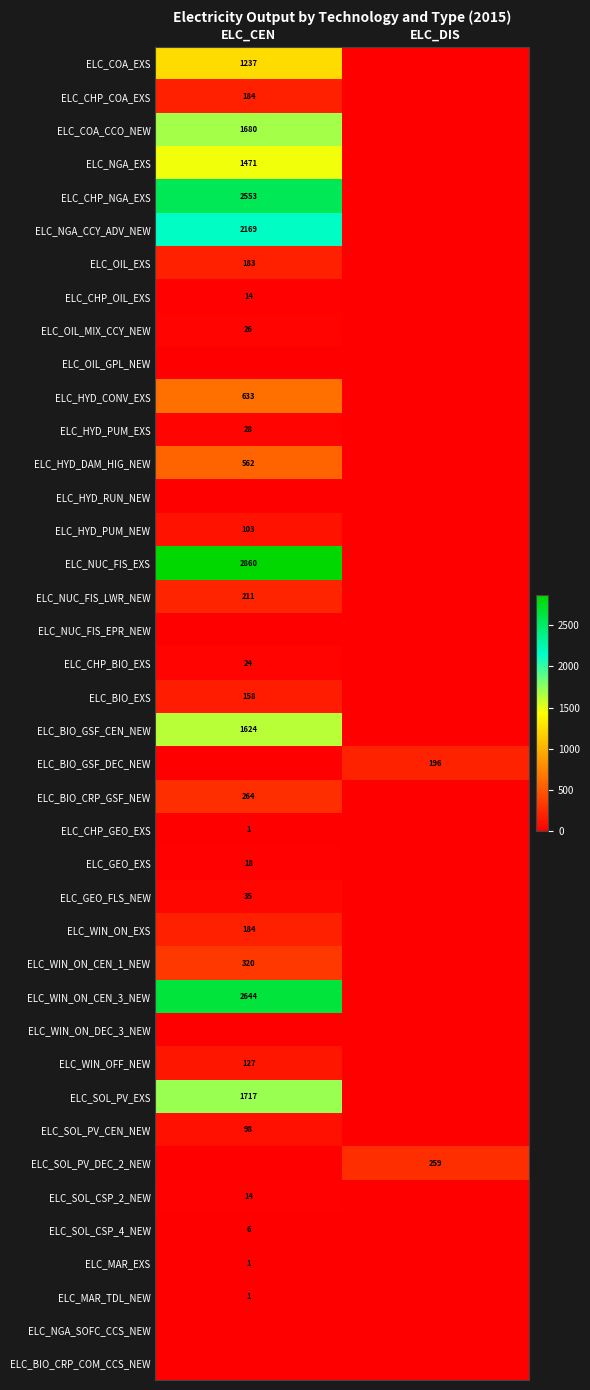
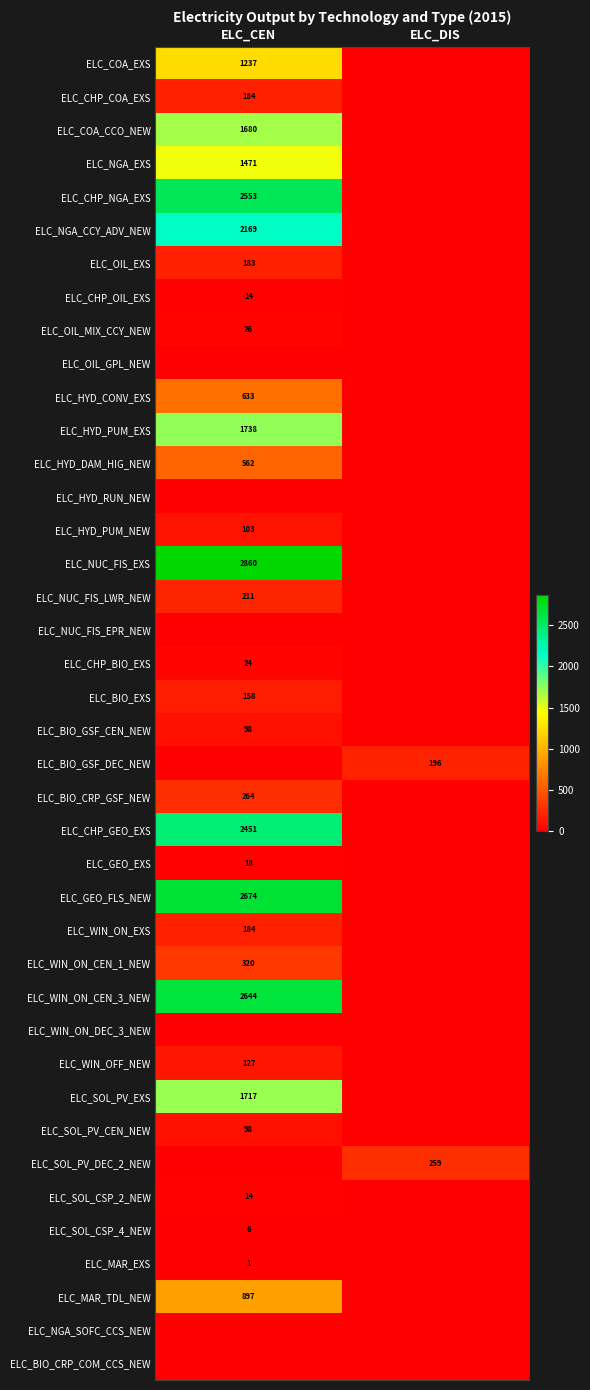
ELC_HYD_PUM_EXS, ELC_CEN: 28 -> 1738
ELC_BIO_GSF_CEN_NEW, ELC_CEN: 1624 -> 98
ELC_CHP_GEO_EXS, ELC_CEN: 1 -> 2451
ELC_GEO_FLS_NEW, ELC_CEN: 35 -> 2674
ELC_MAR_TDL_NEW, ELC_CEN: 1 -> 897
